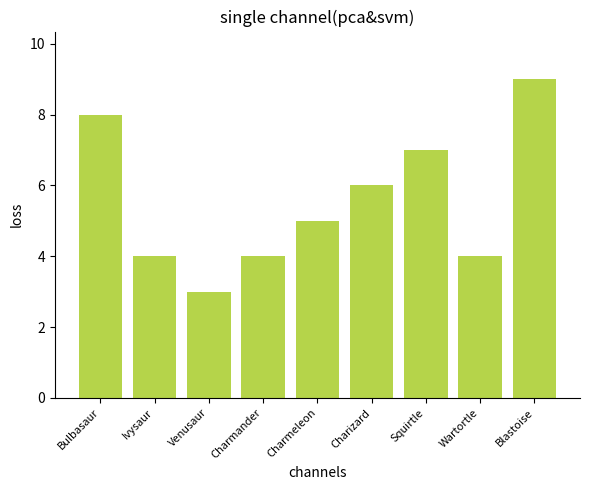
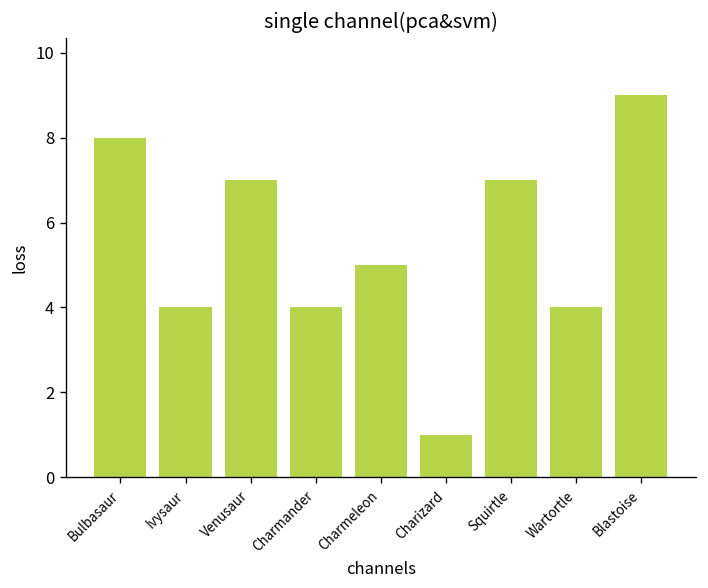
Venusaur: 3 -> 7
Charizard: 6 -> 1
